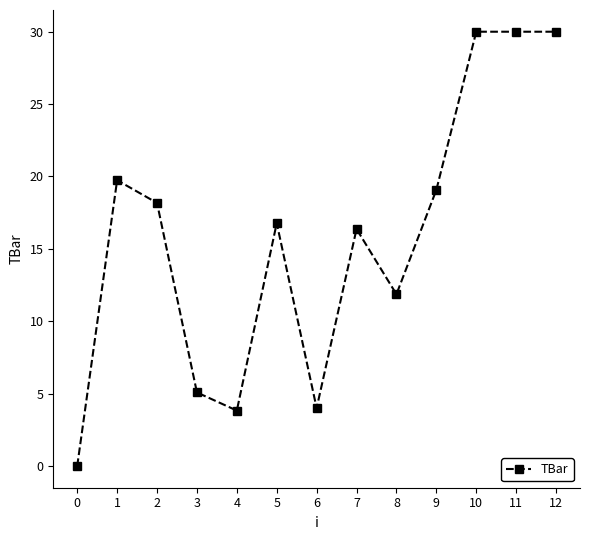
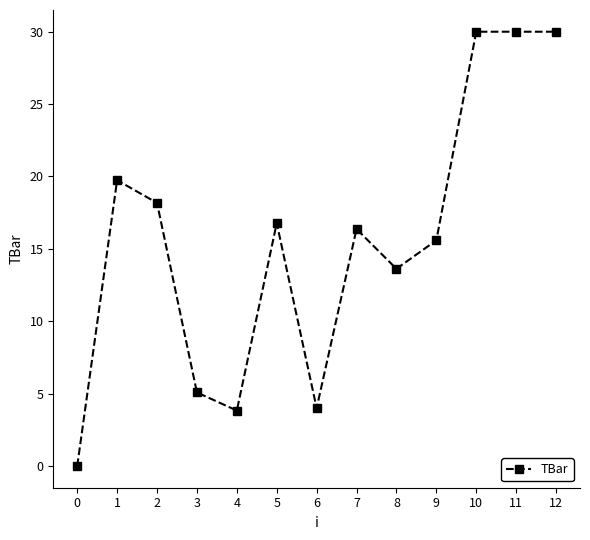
8: 11.9 -> 13.6
9: 19.1 -> 15.6
